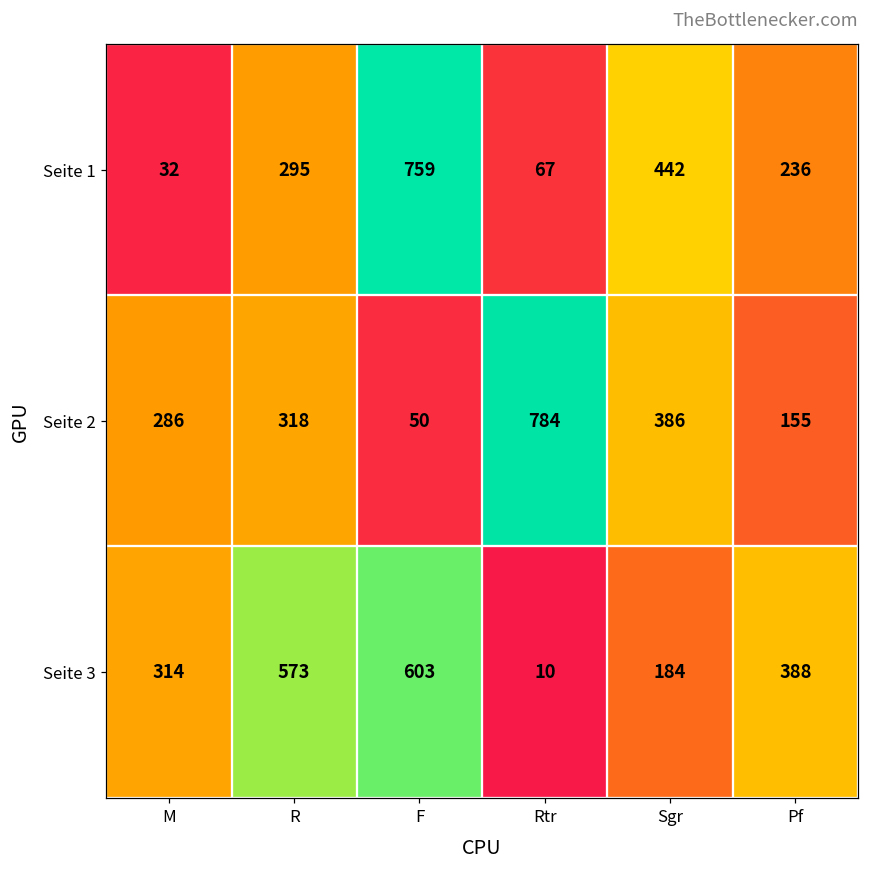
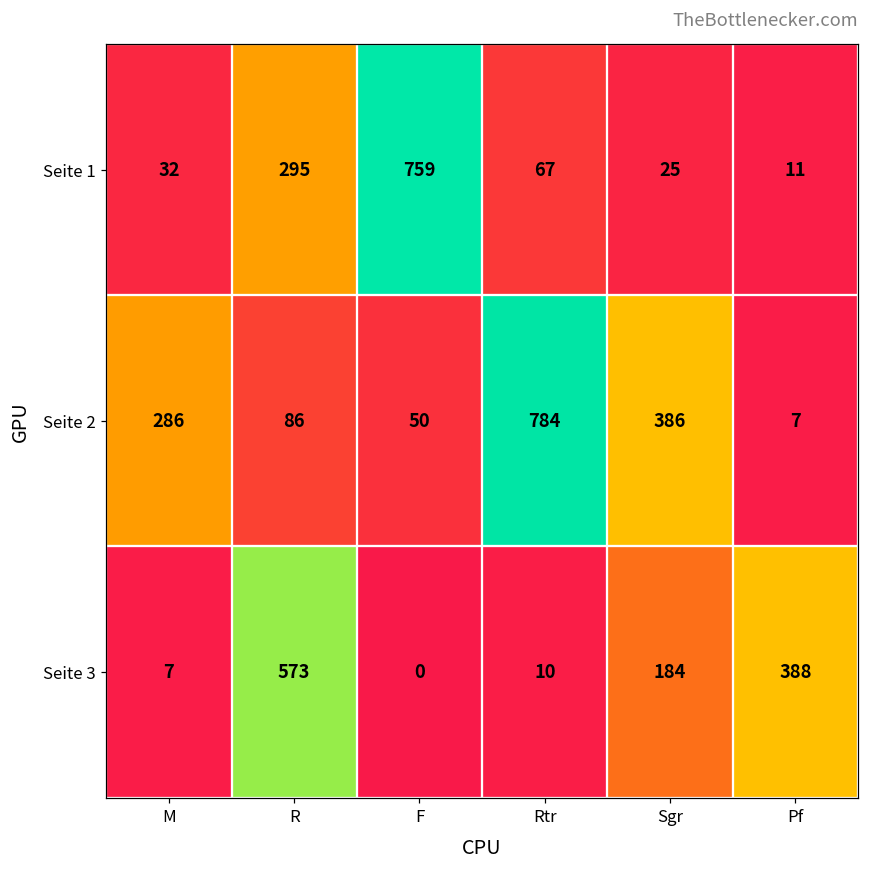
Seite 1, Sgr: 442 -> 25
Seite 1, Pf: 236 -> 11
Seite 2, R: 318 -> 86
Seite 2, Pf: 155 -> 7
Seite 3, M: 314 -> 7
Seite 3, F: 603 -> 0
